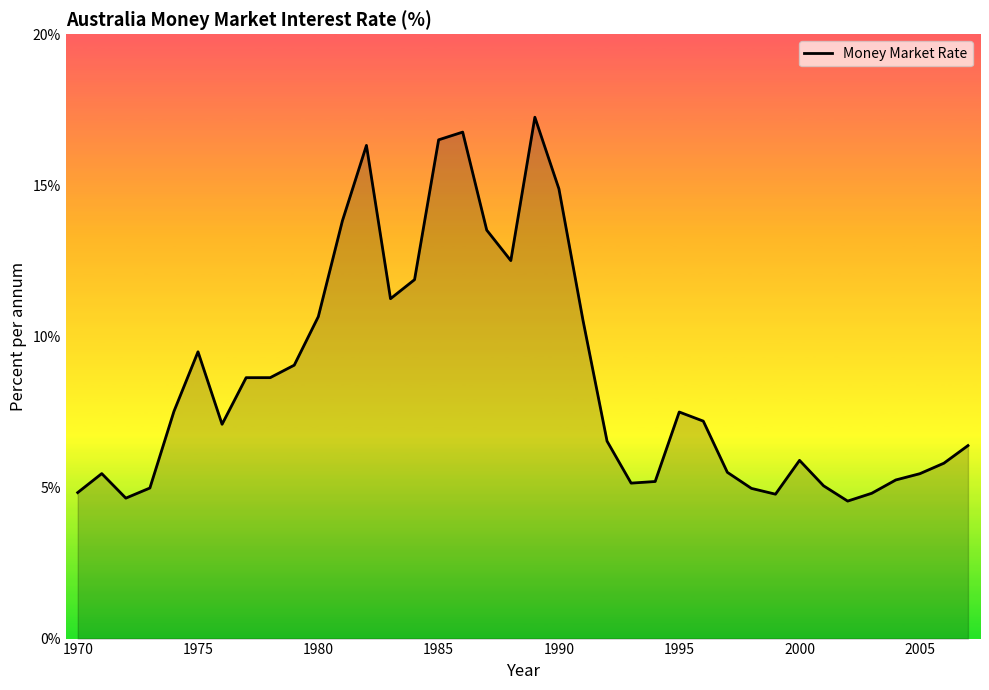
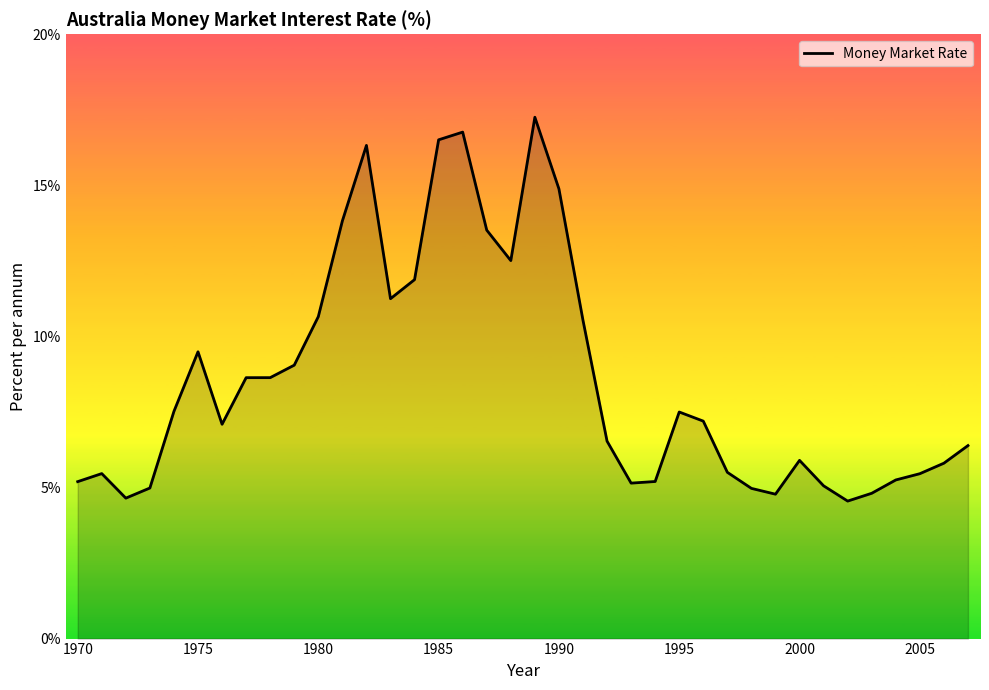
1970: 4.8% -> 5.2%
